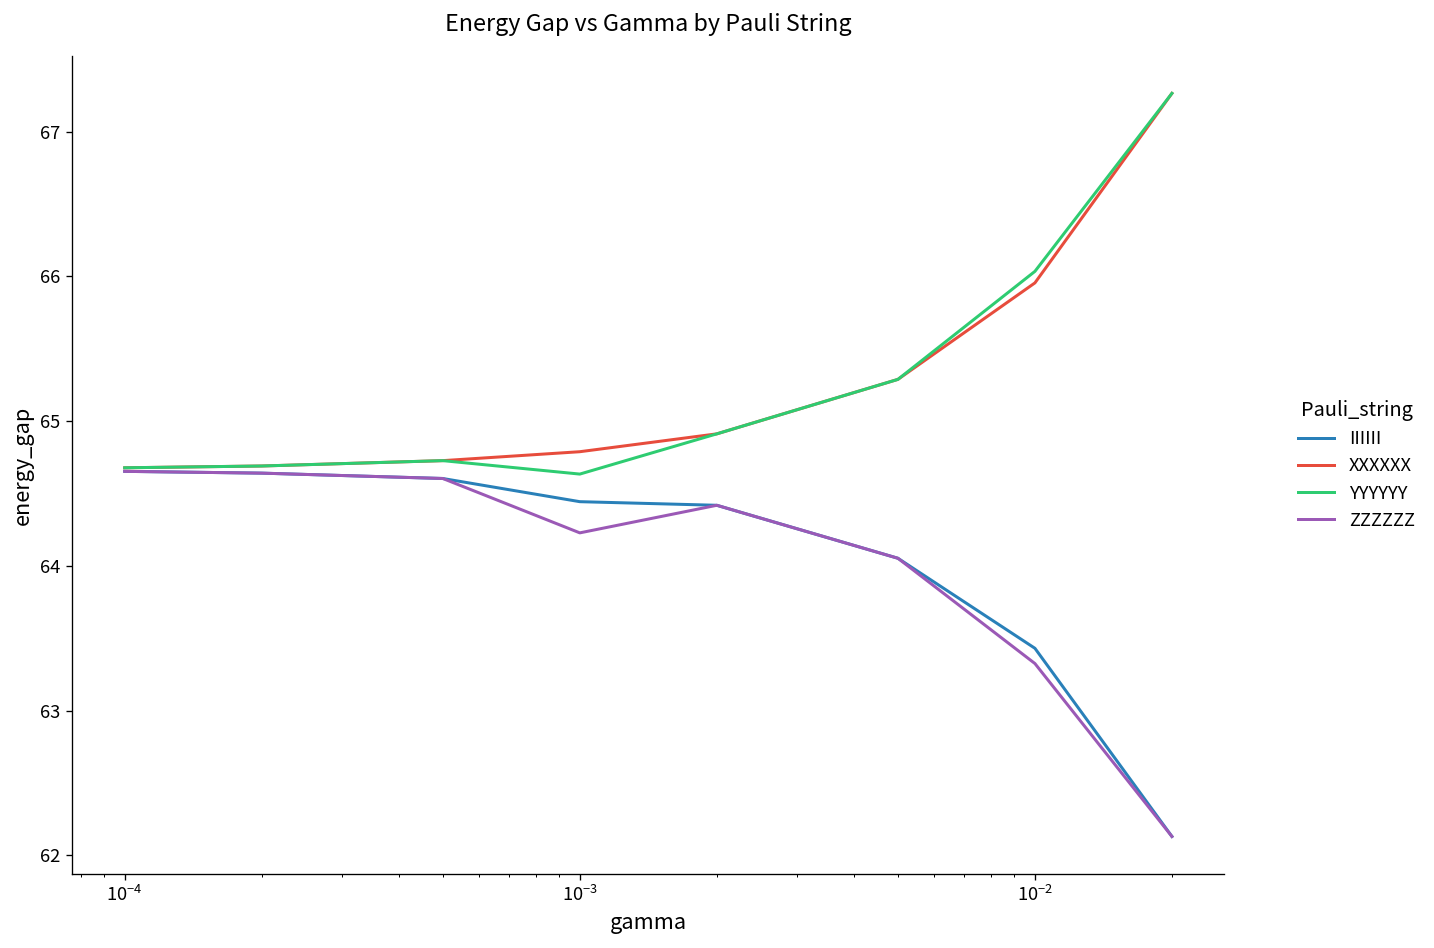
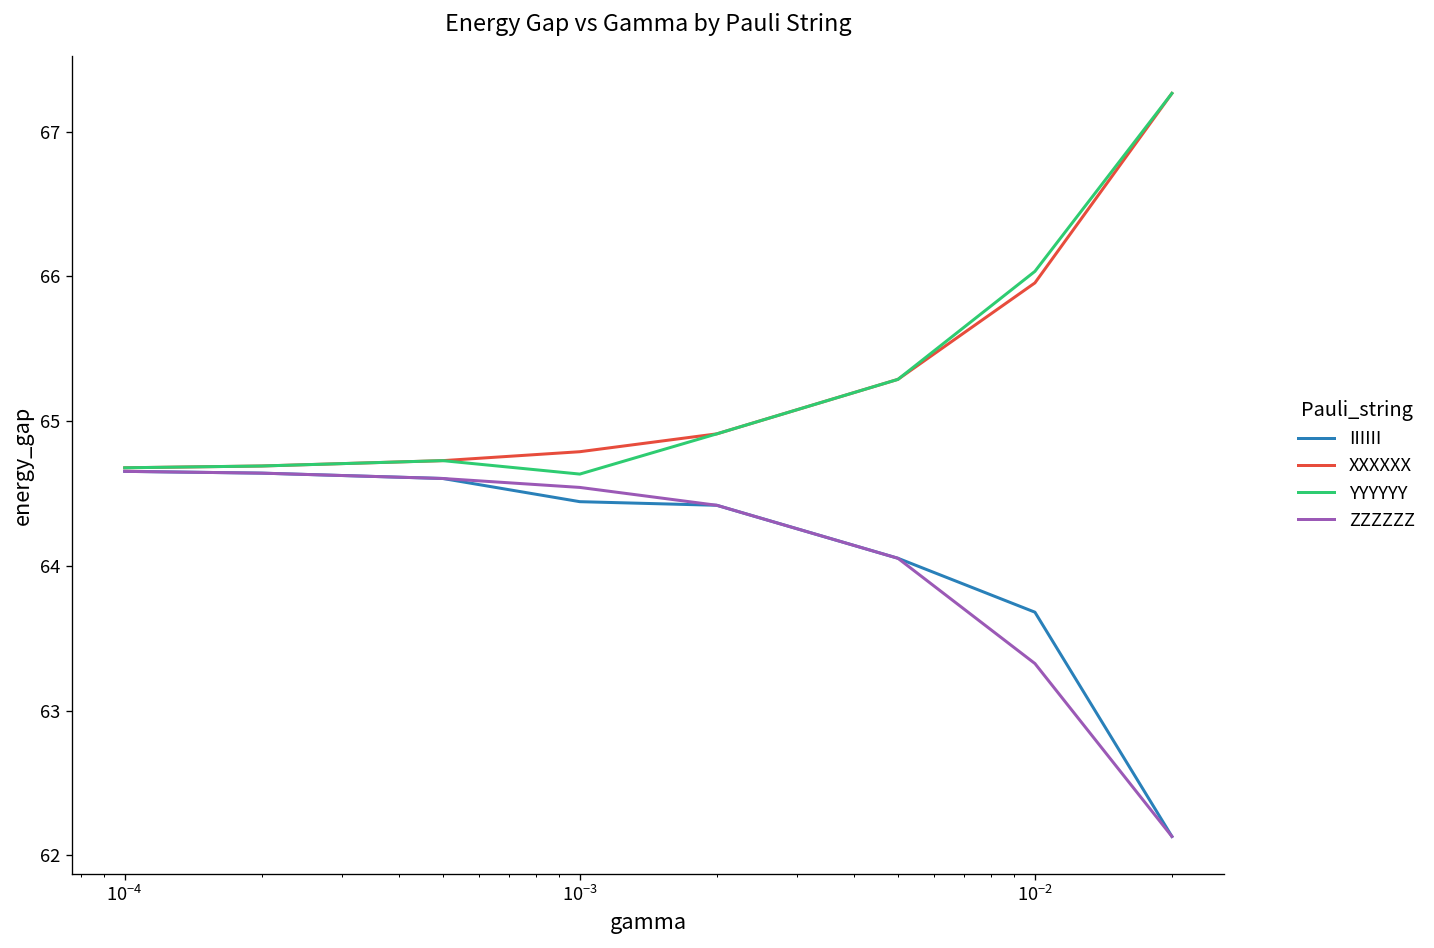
ZZZZZZ, 10^-3: 64.23 -> 64.54
IIIIII, 10^-2: 63.43 -> 63.68
